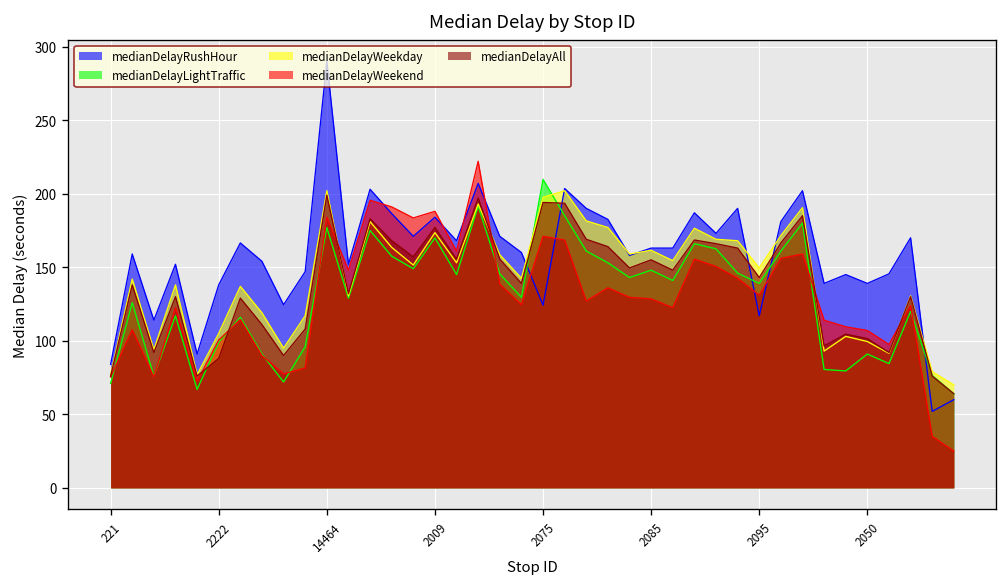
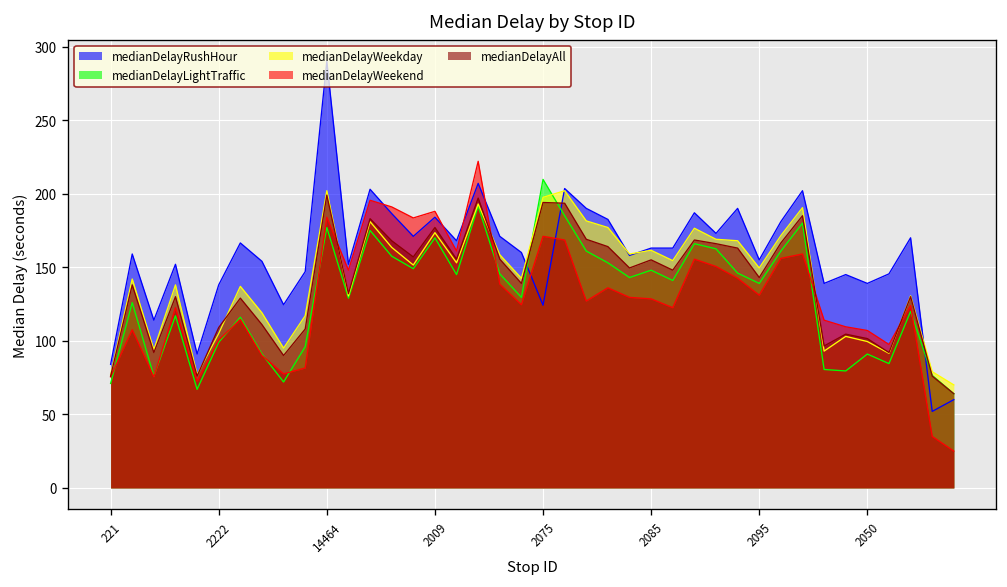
medianDelayAll, 2222: 88 -> 109
medianDelayRushHour, 2095: 117 -> 155
